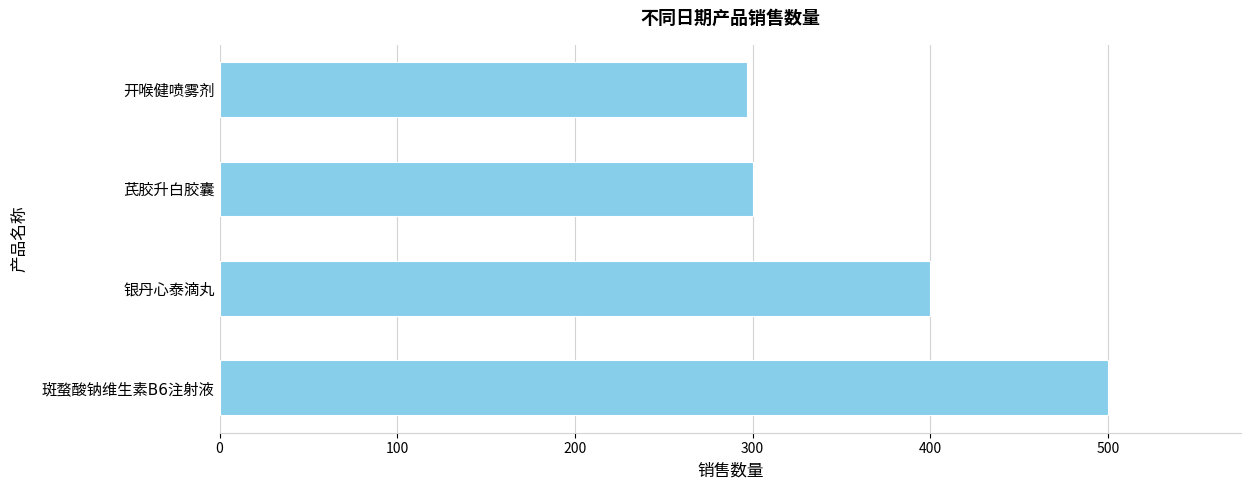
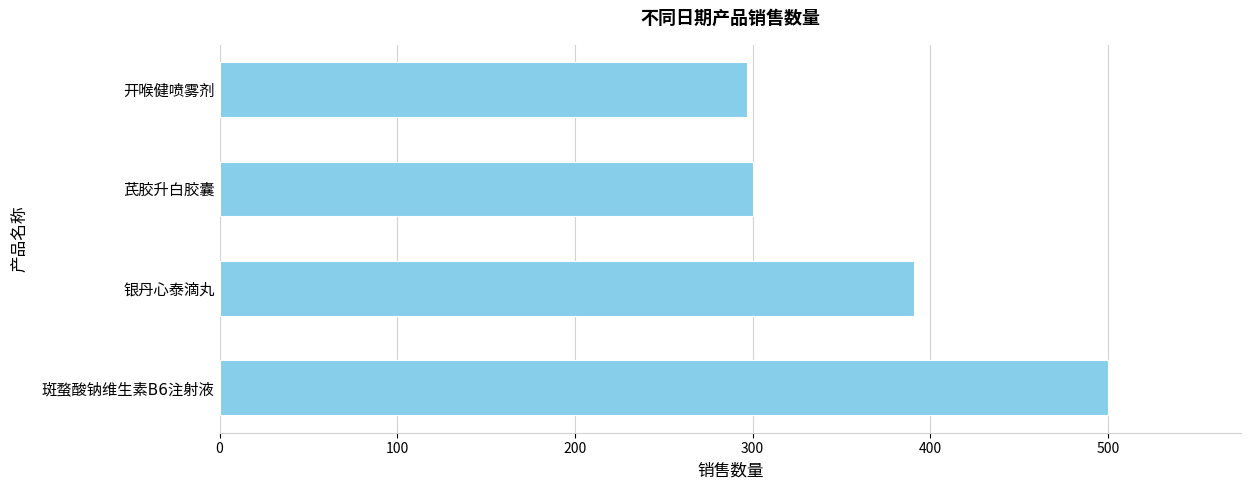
银丹心泰滴丸: 400 -> 391
